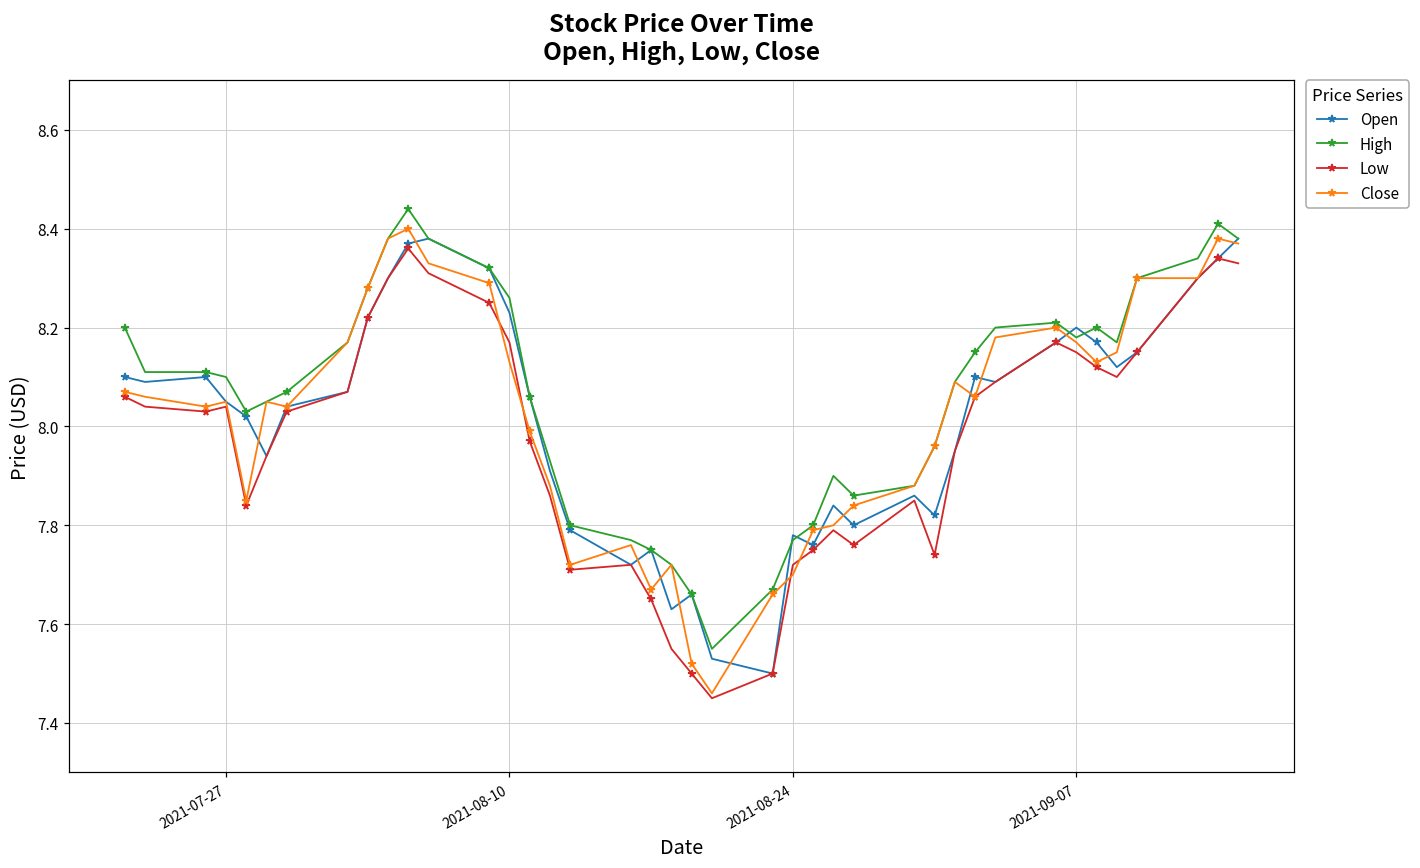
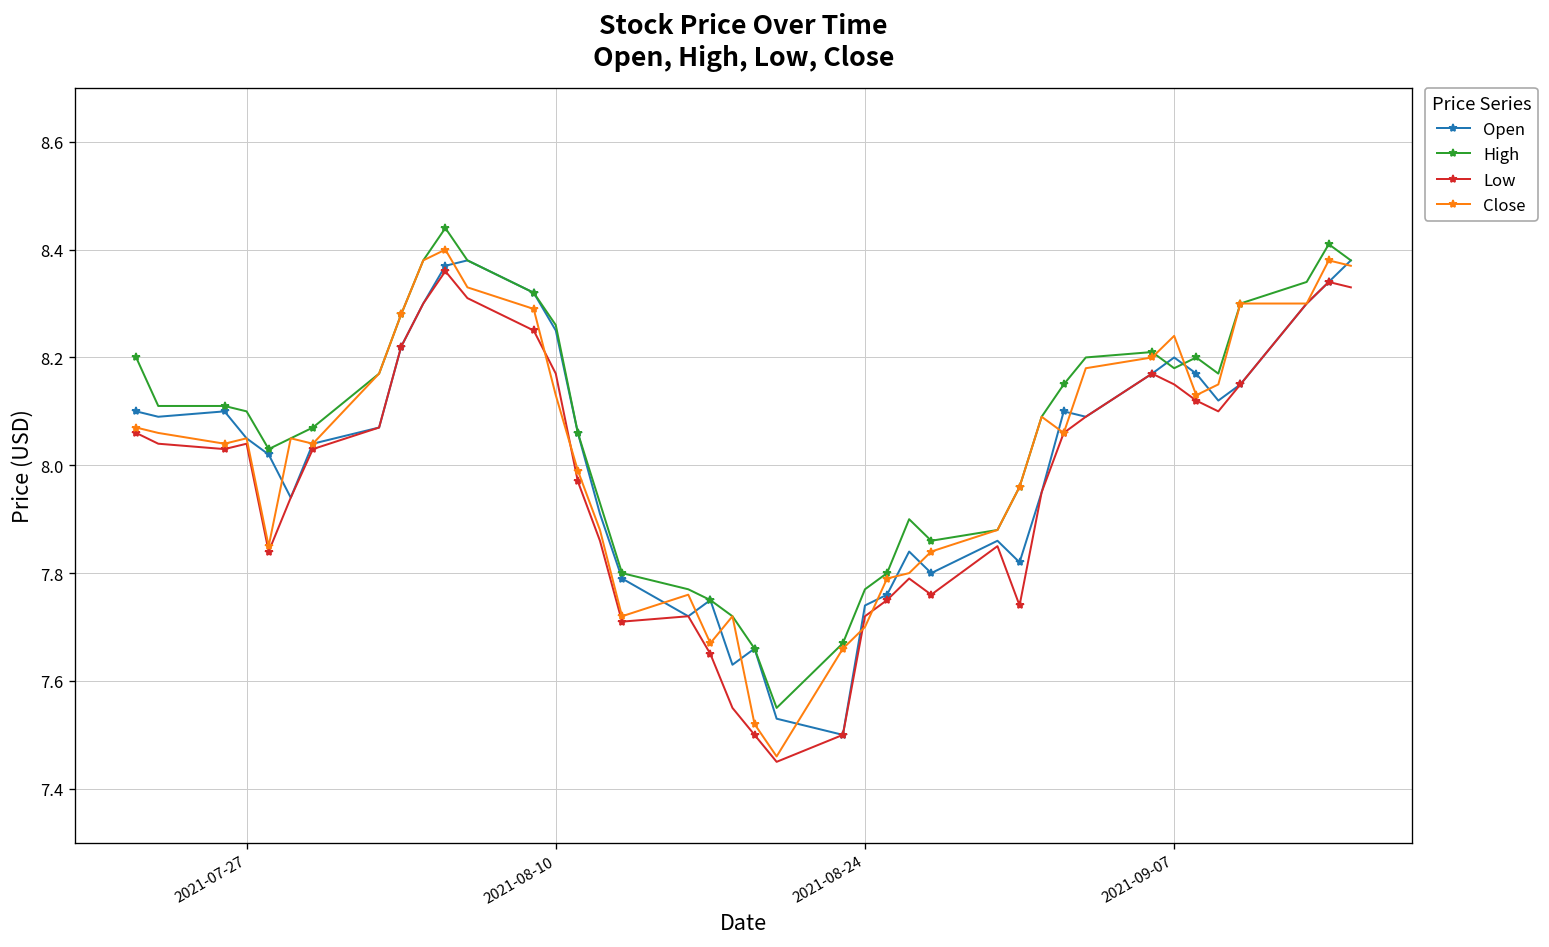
Open, 2021-08-10: 8.23 -> 8.25
Open, 2021-08-24: 7.78 -> 7.74
Close, 2021-09-07: 8.17 -> 8.24
